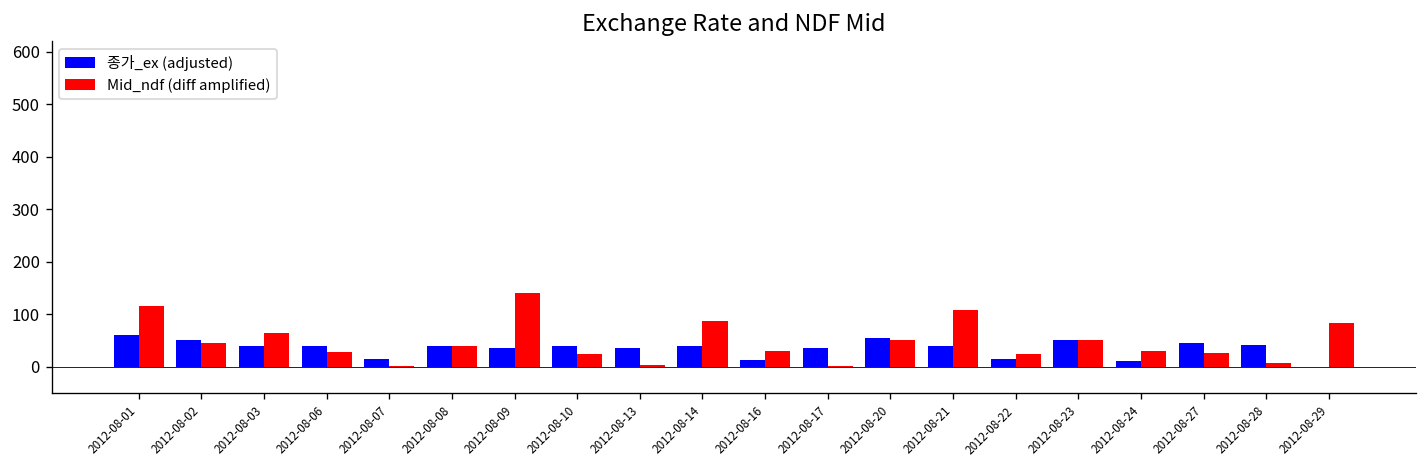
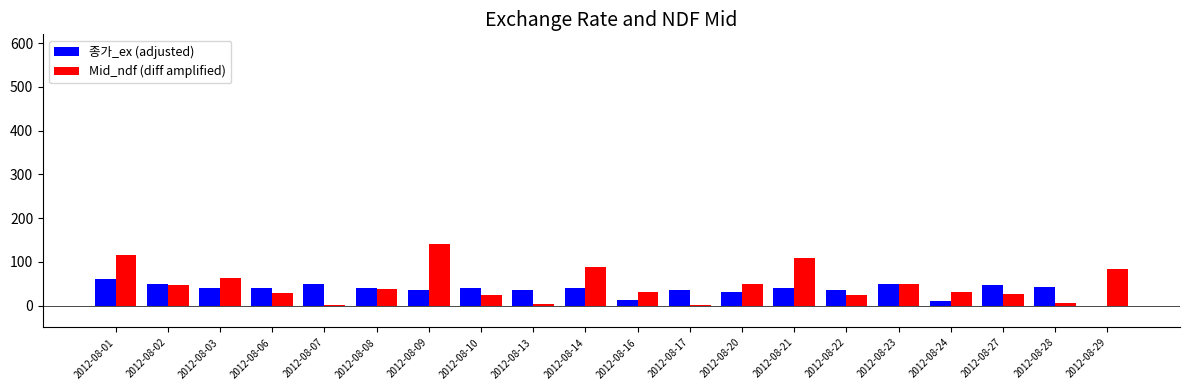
종가_ex (adjusted), 2012-08-07: 20 -> 50
종가_ex (adjusted), 2012-08-20: 60 -> 30
종가_ex (adjusted), 2012-08-22: 10 -> 40
